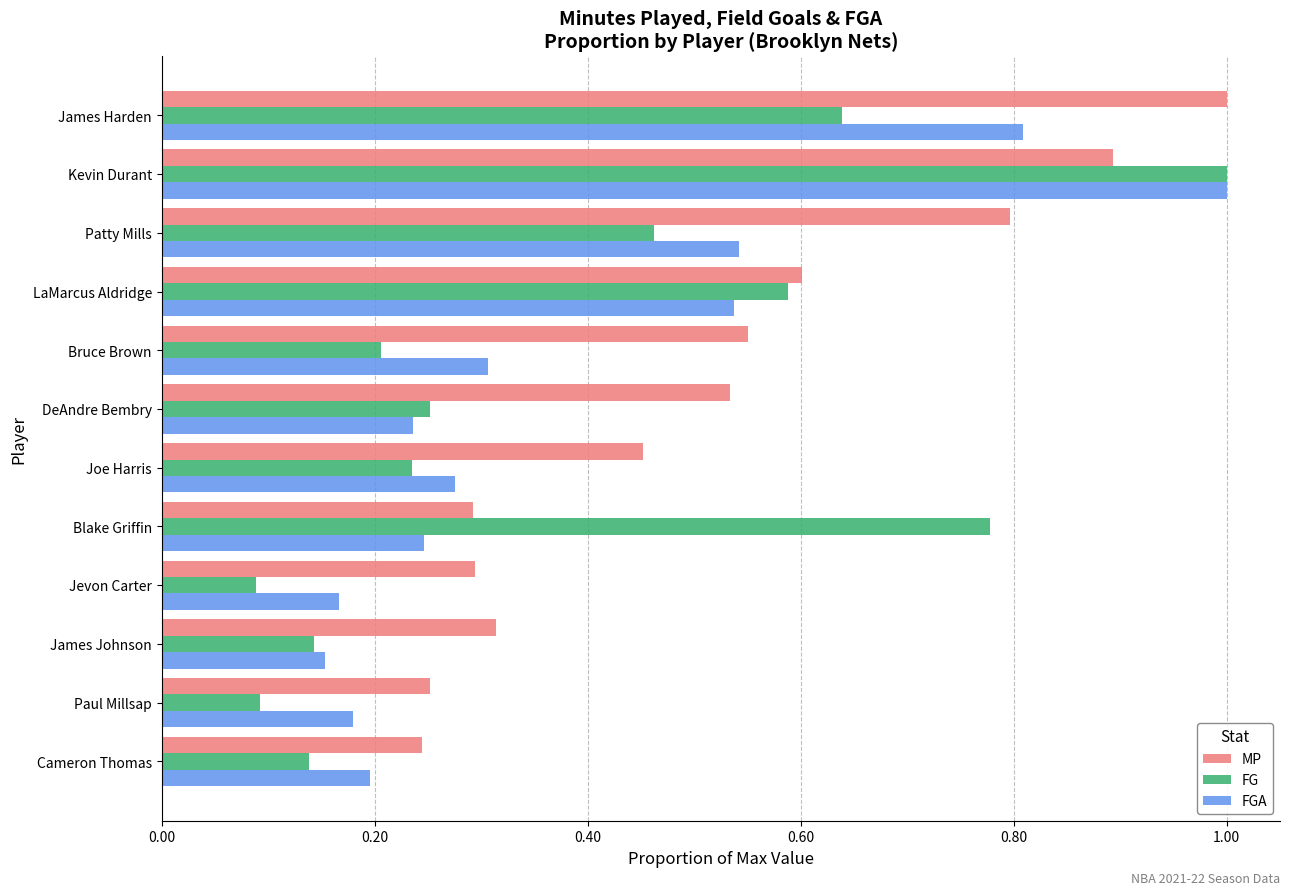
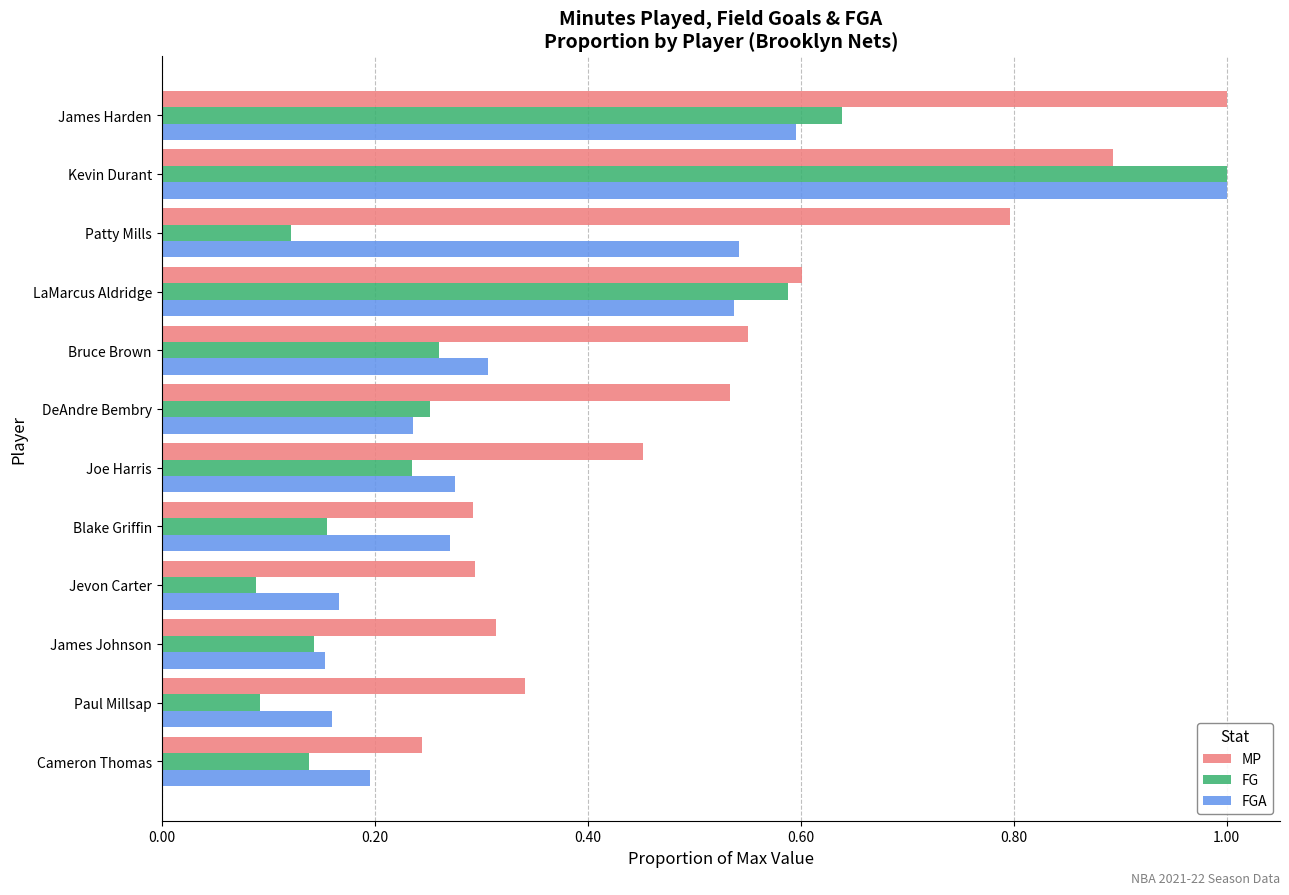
FGA, James Harden: 0.809 -> 0.596
FG, Patty Mills: 0.462 -> 0.122
FG, Bruce Brown: 0.206 -> 0.261
FG, Blake Griffin: 0.777 -> 0.155
FGA, Blake Griffin: 0.247 -> 0.271
MP, Paul Millsap: 0.252 -> 0.341
FGA, Paul Millsap: 0.180 -> 0.160
